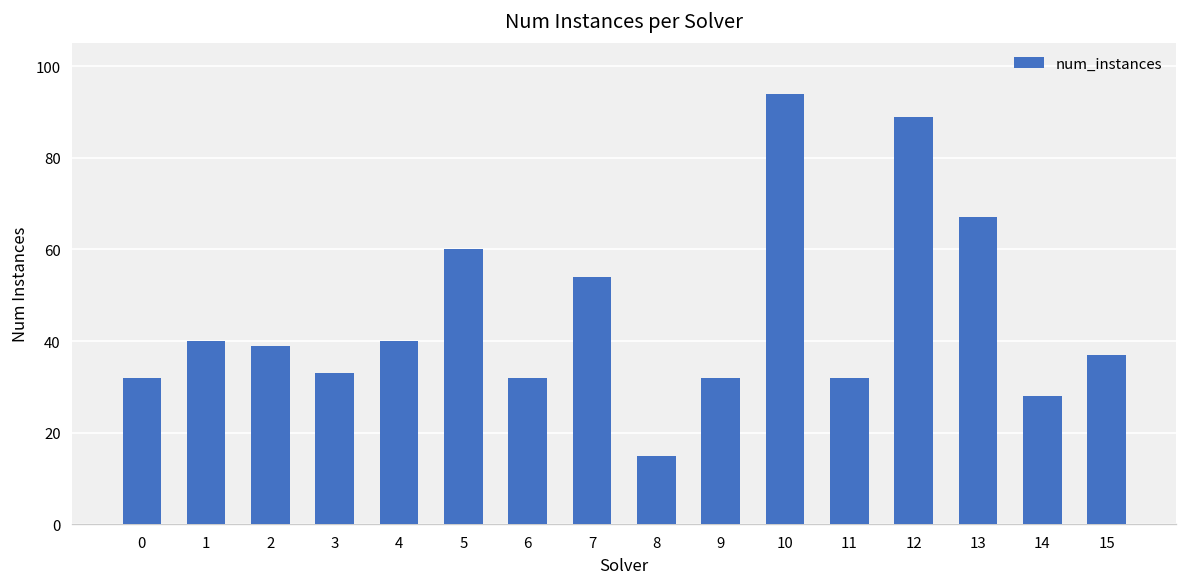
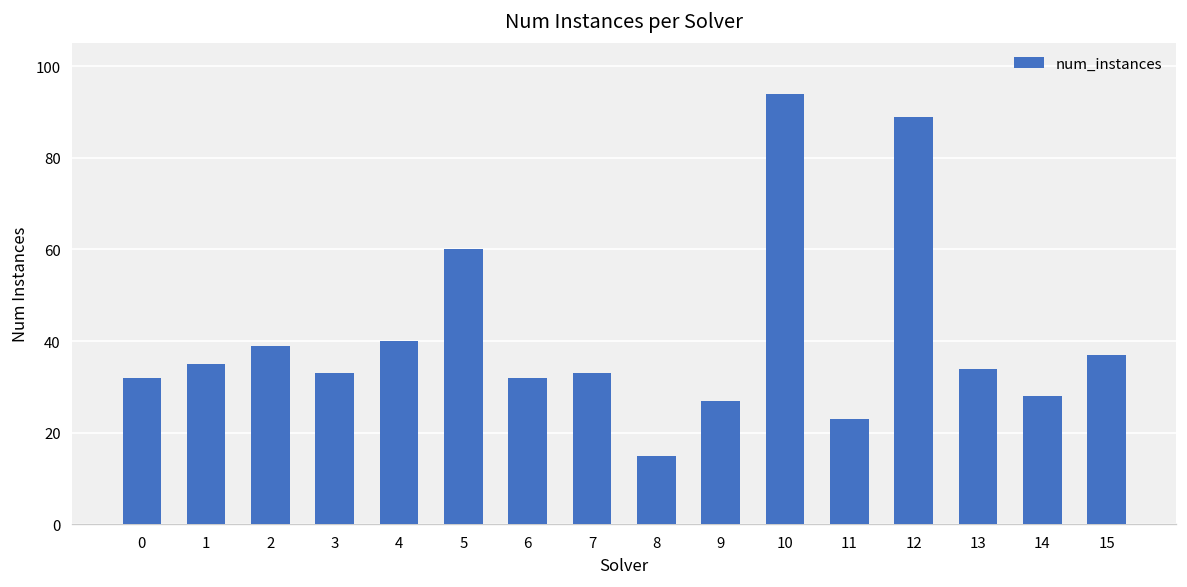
1: 40 -> 35
7: 54 -> 33
9: 32 -> 27
11: 32 -> 23
13: 67 -> 34
